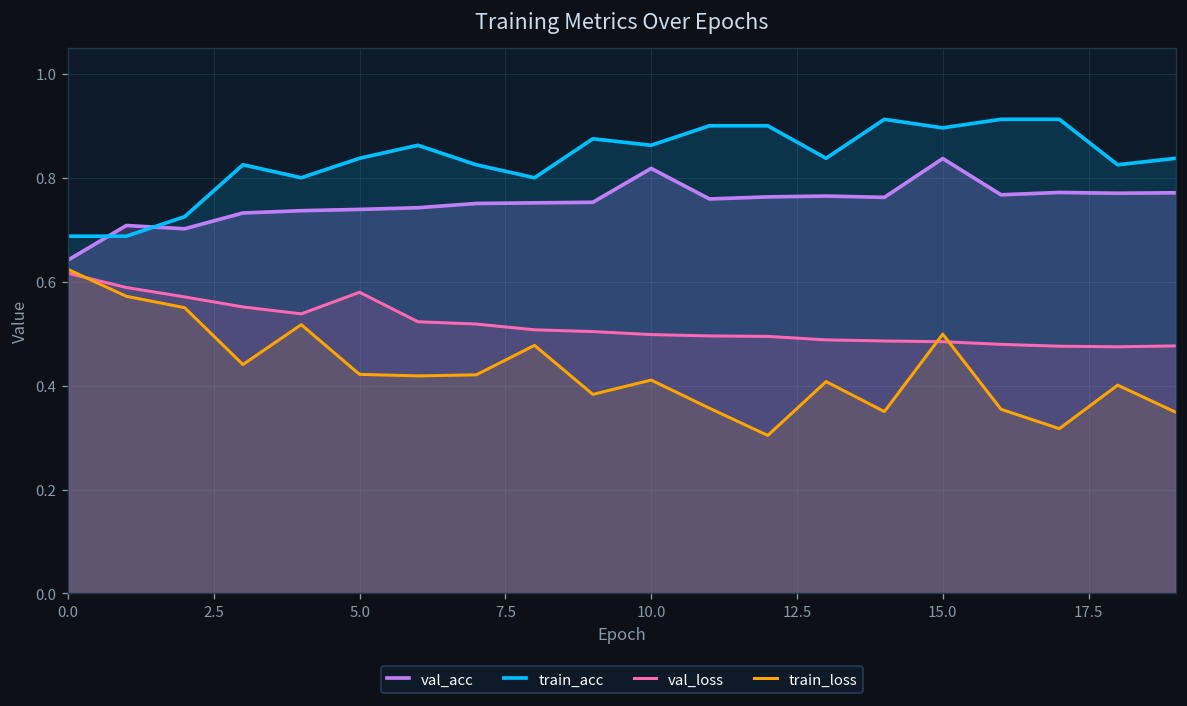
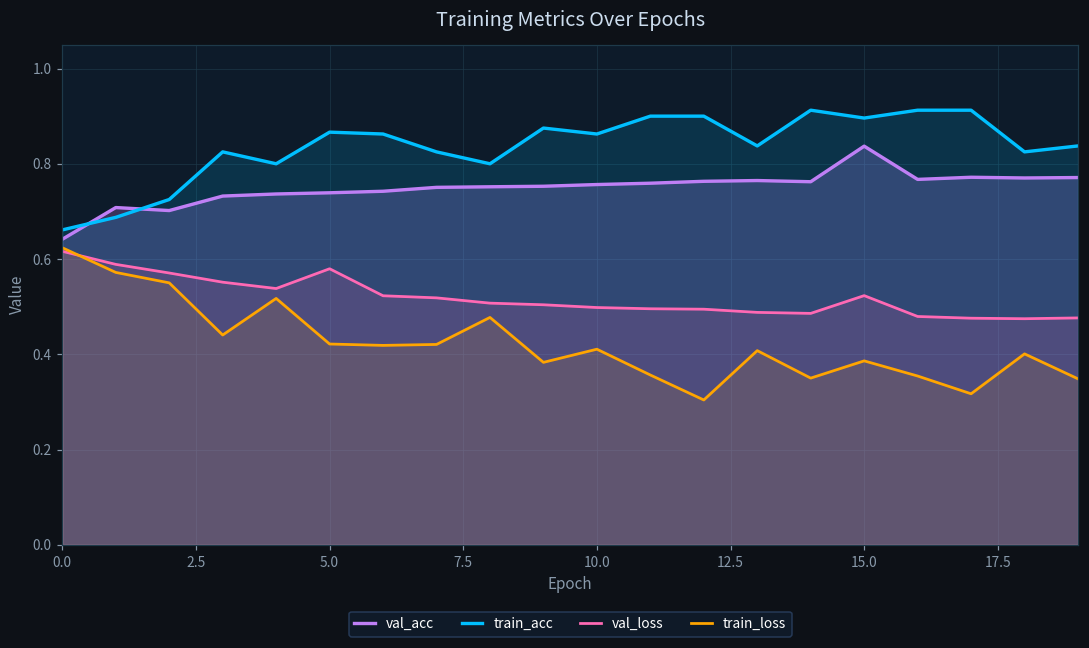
train_acc, 0.0: 0.69 -> 0.66
train_acc, 5.0: 0.84 -> 0.87
val_acc, 10.0: 0.82 -> 0.76
val_loss, 15.0: 0.48 -> 0.52
train_loss, 15.0: 0.50 -> 0.39
